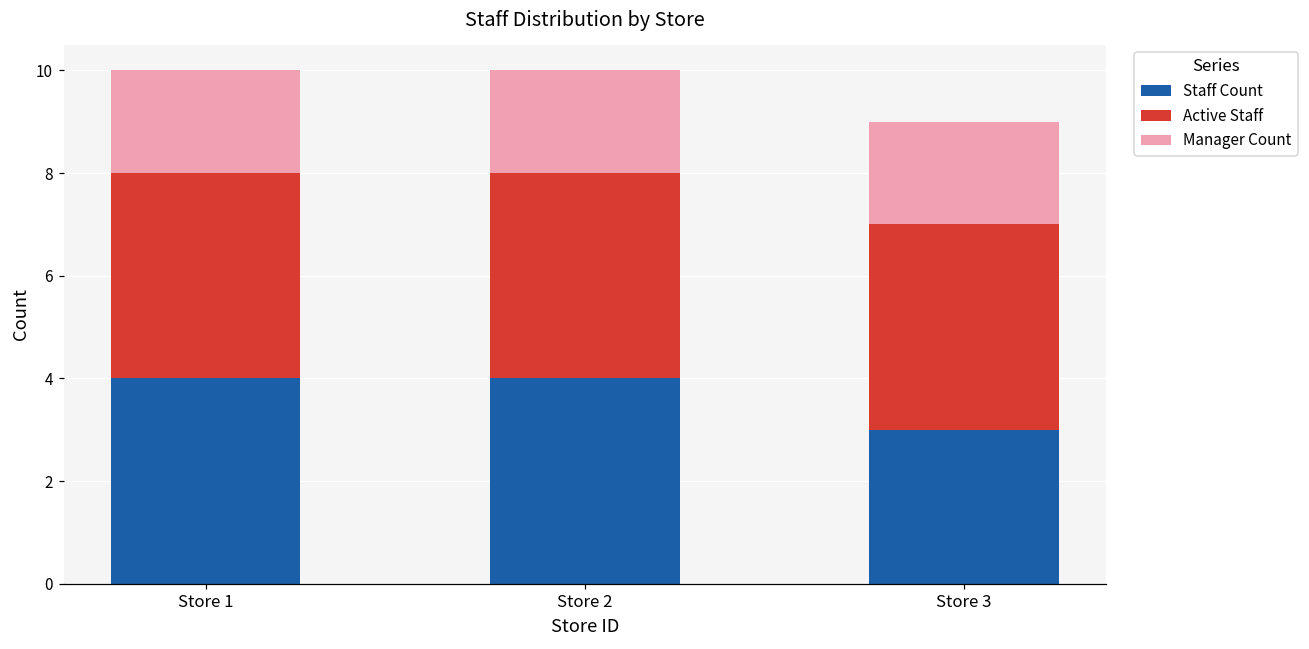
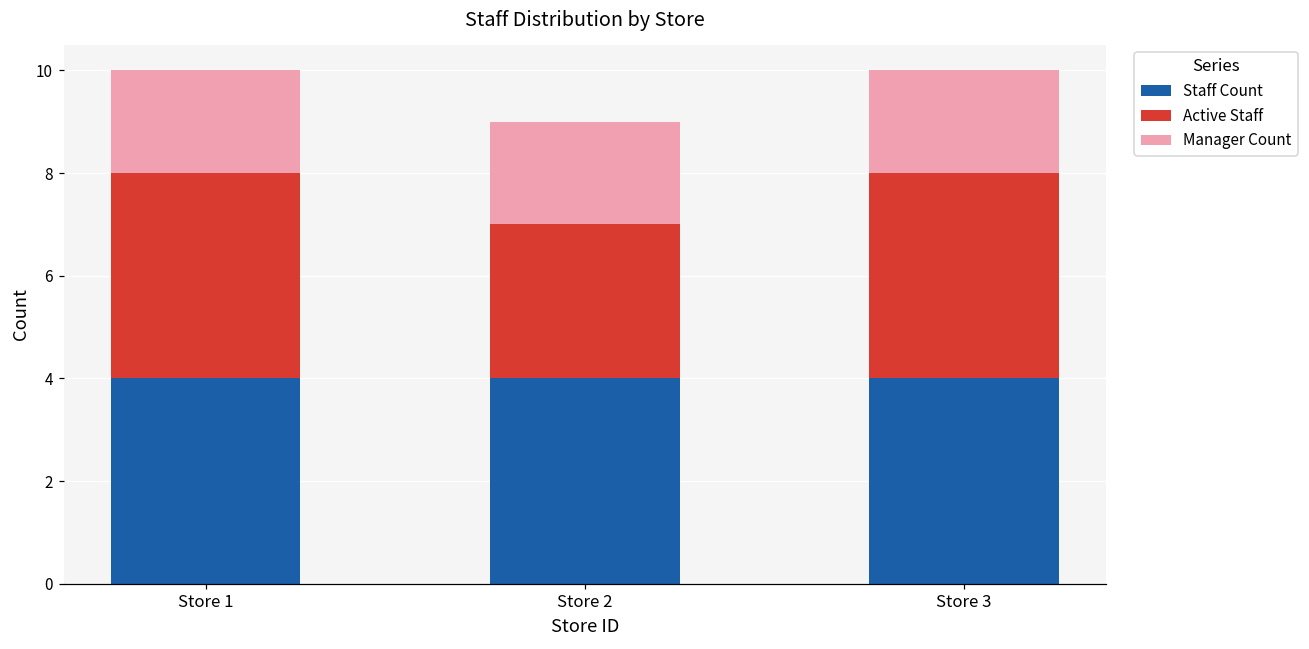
Active Staff, Store 2: 4 -> 3
Staff Count, Store 3: 3 -> 4
